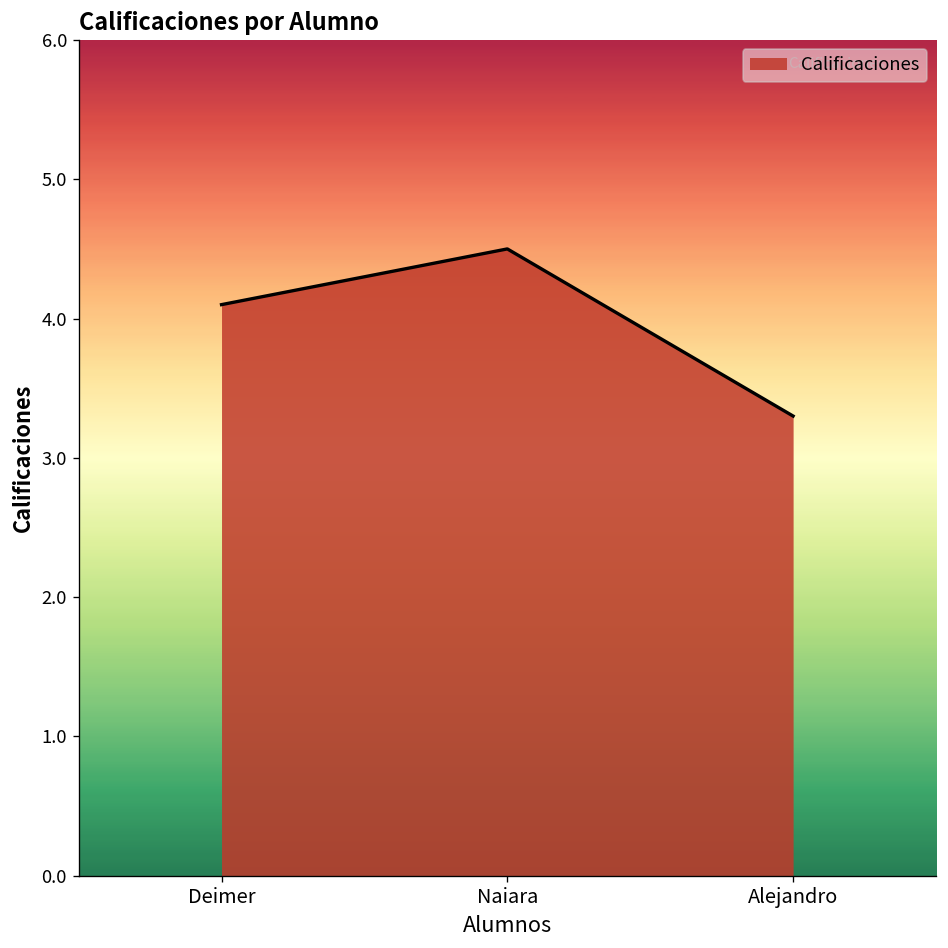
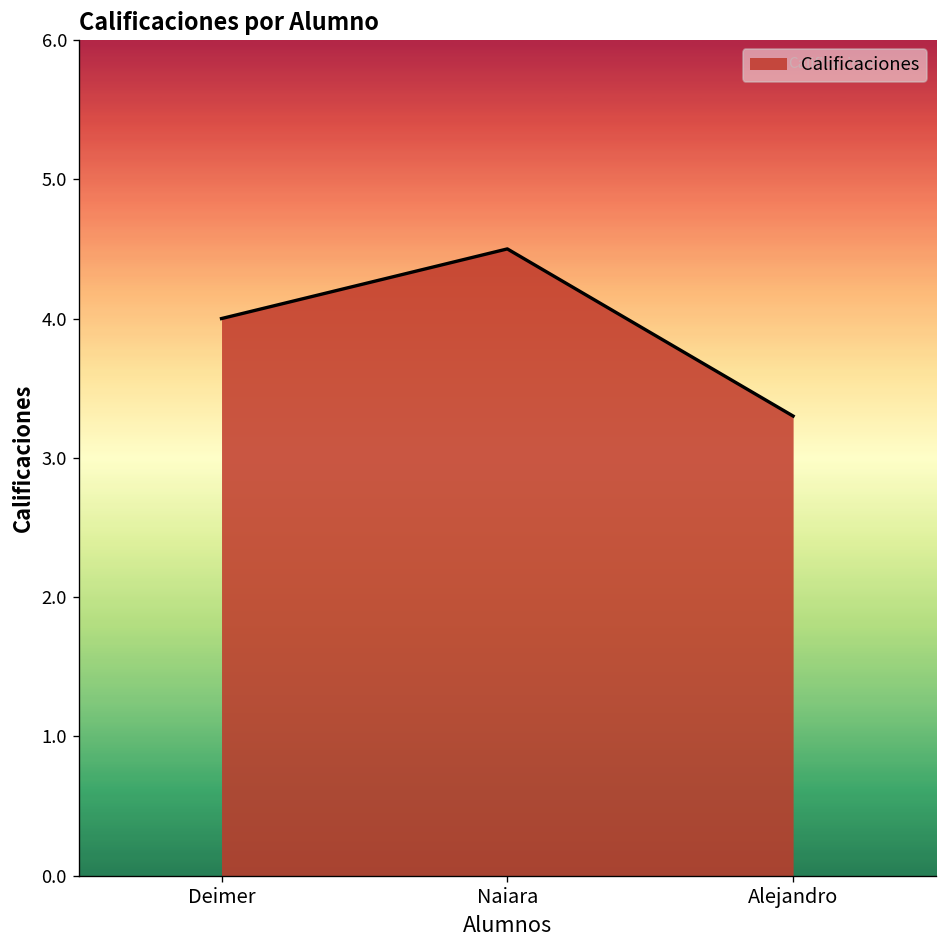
Deimer: 4.1 -> 4.0
